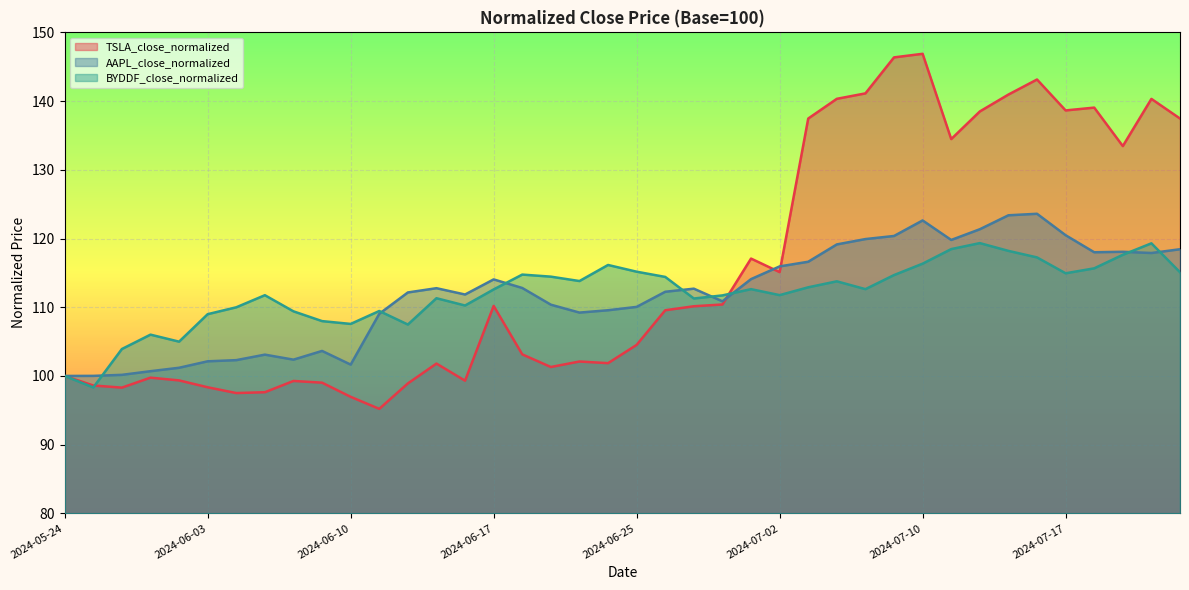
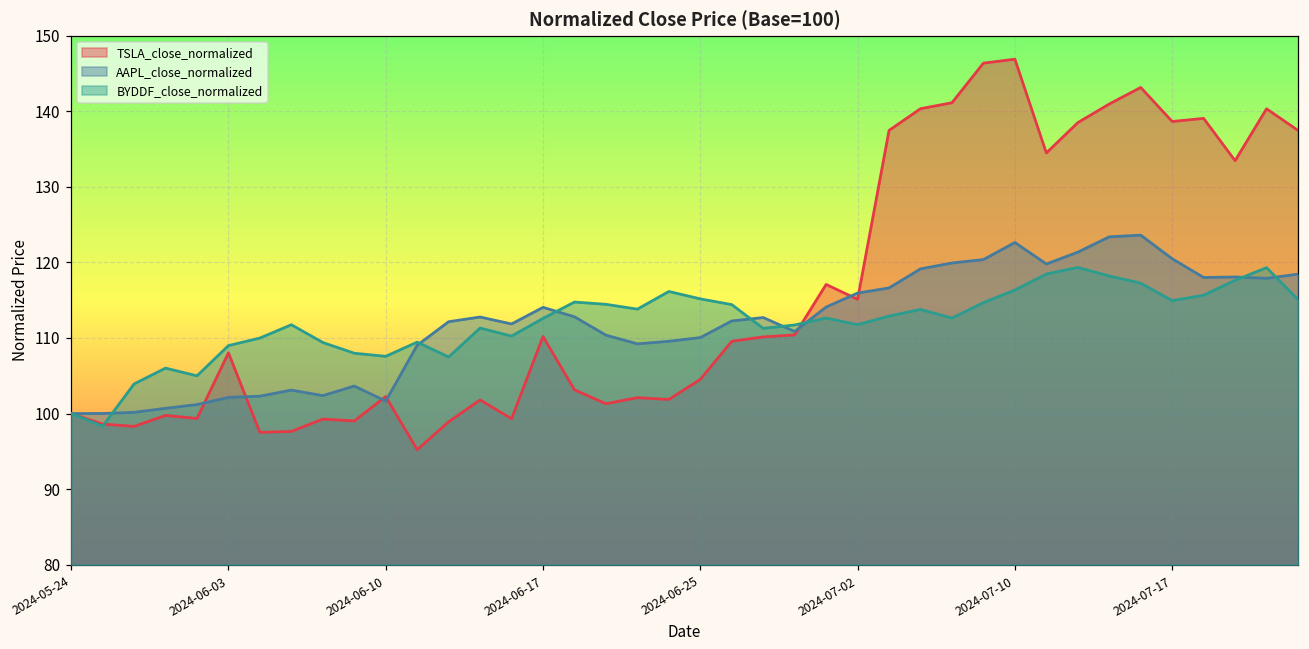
TSLA_close_normalized, 2024-06-03: 98 -> 108
TSLA_close_normalized, 2024-06-10: 97 -> 102
